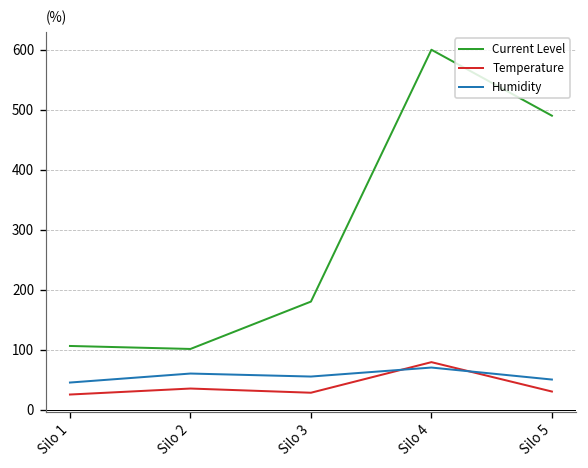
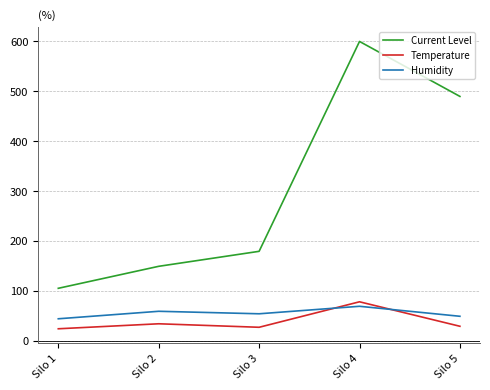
Current Level, Silo 2: 100 -> 150
